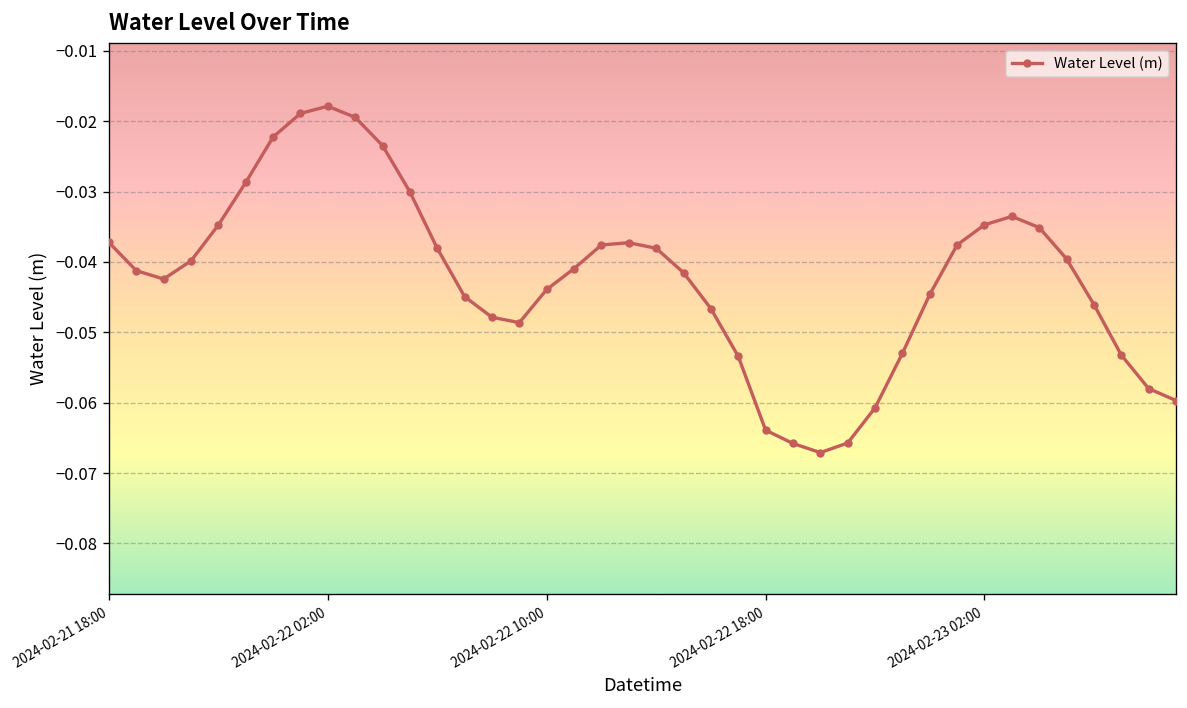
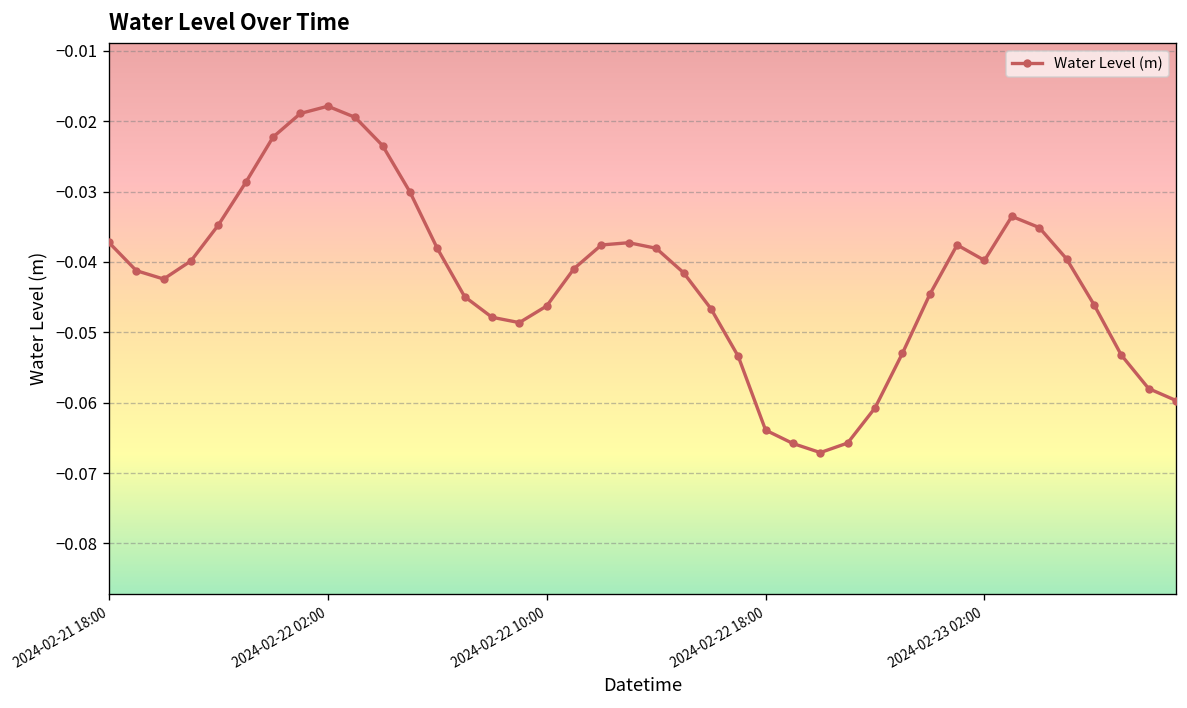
2024-02-22 10:00: -0.044 -> -0.046
2024-02-23 02:00: -0.035 -> -0.040
